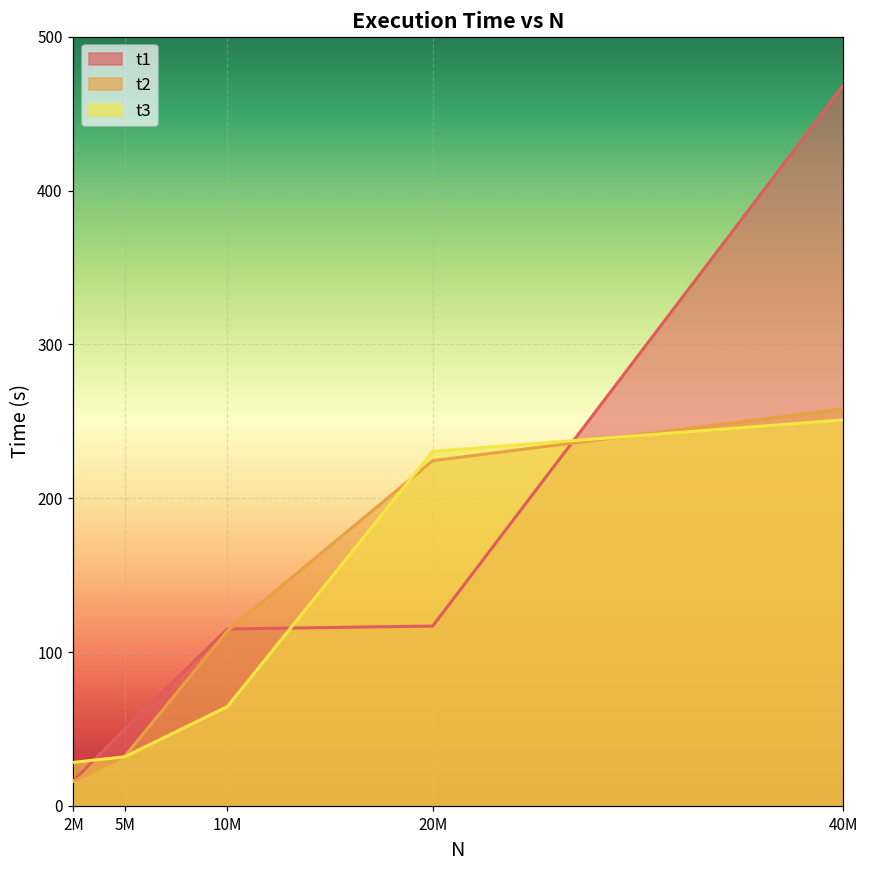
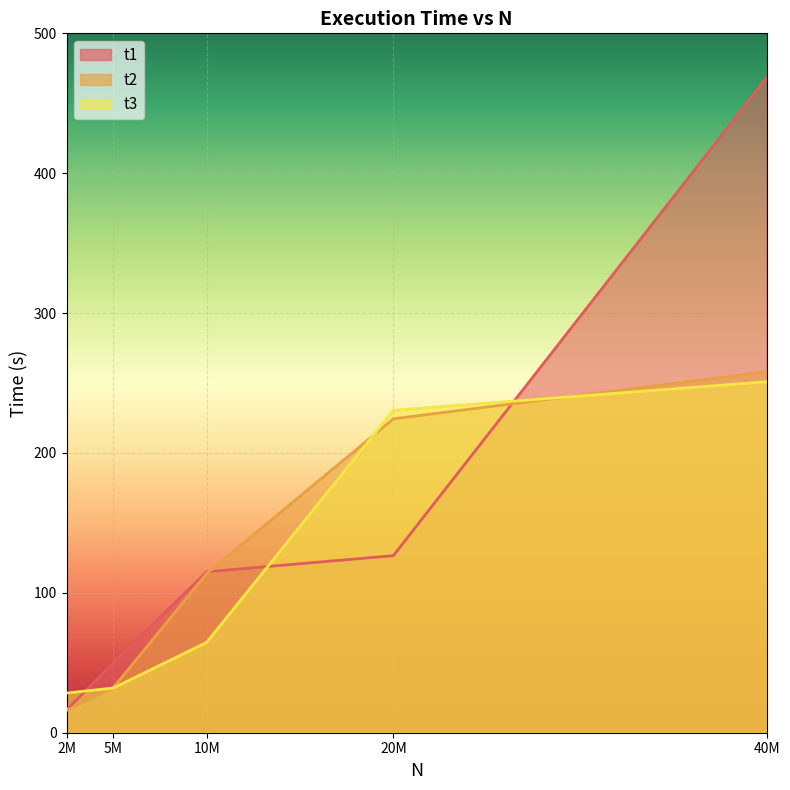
t1, 20M: 117 -> 127
